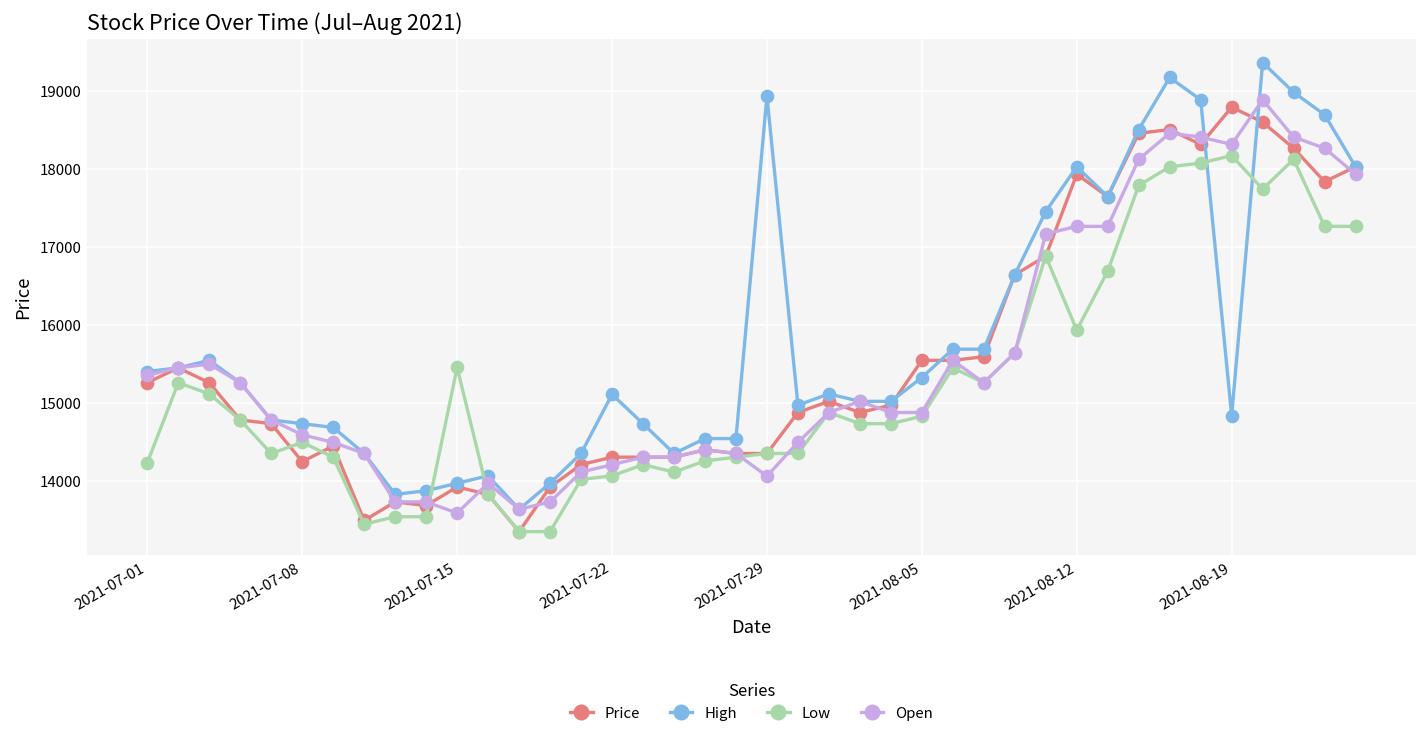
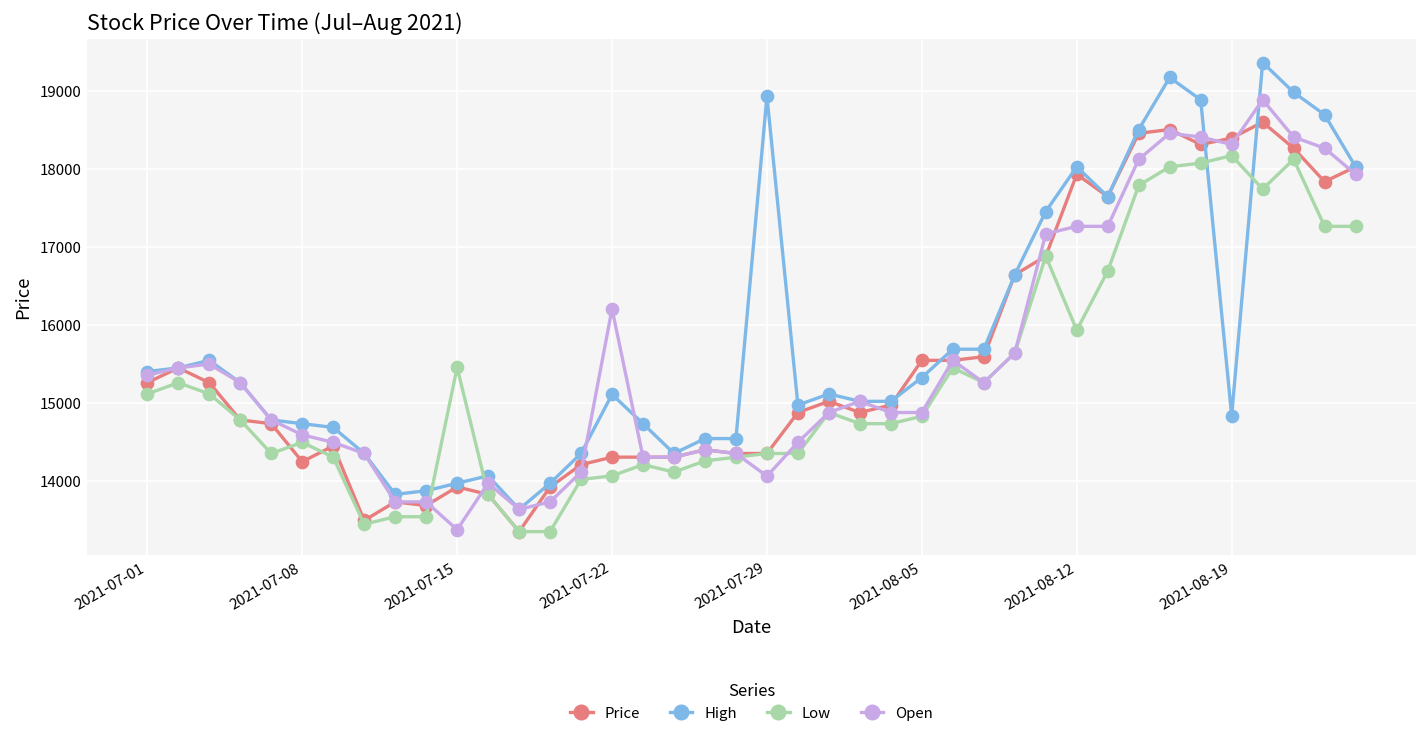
Low, 2021-07-01: 14200 -> 15100
Open, 2021-07-15: 13600 -> 13400
Open, 2021-07-22: 14200 -> 16200
Price, 2021-08-19: 18800 -> 18400
